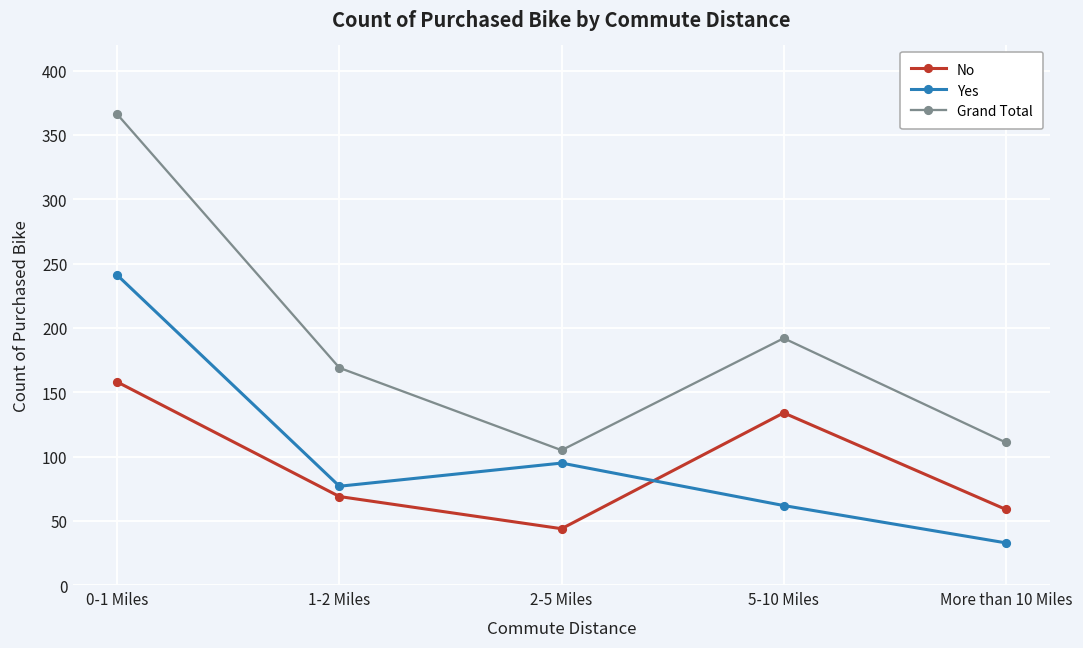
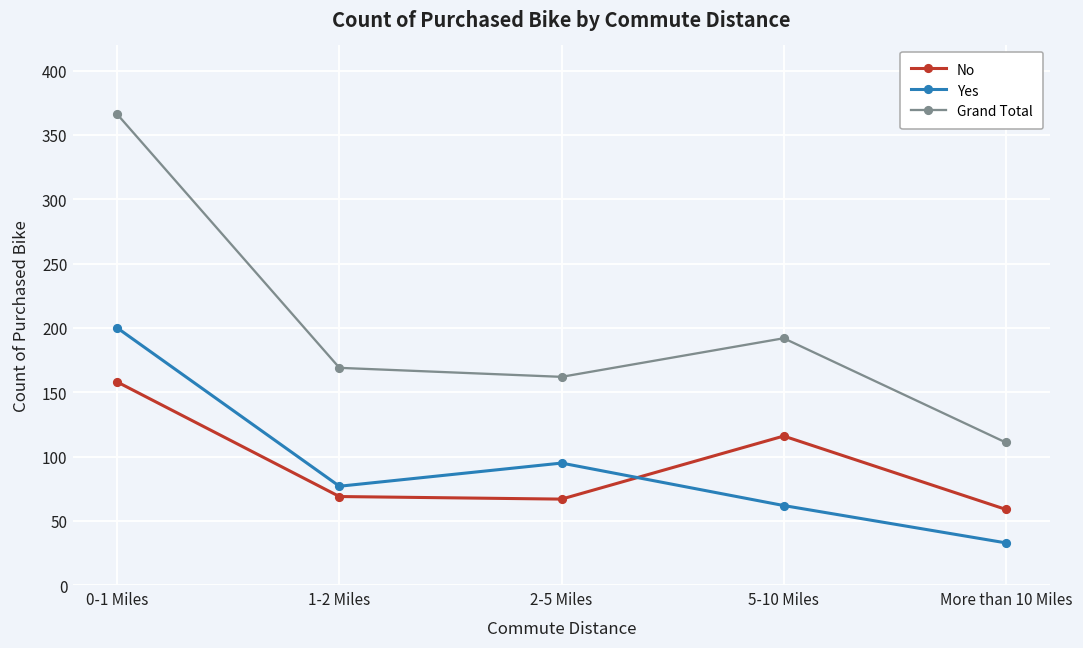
Yes, 0-1 Miles: 241 -> 200
No, 2-5 Miles: 44 -> 67
Grand Total, 2-5 Miles: 105 -> 162
No, 5-10 Miles: 134 -> 116
